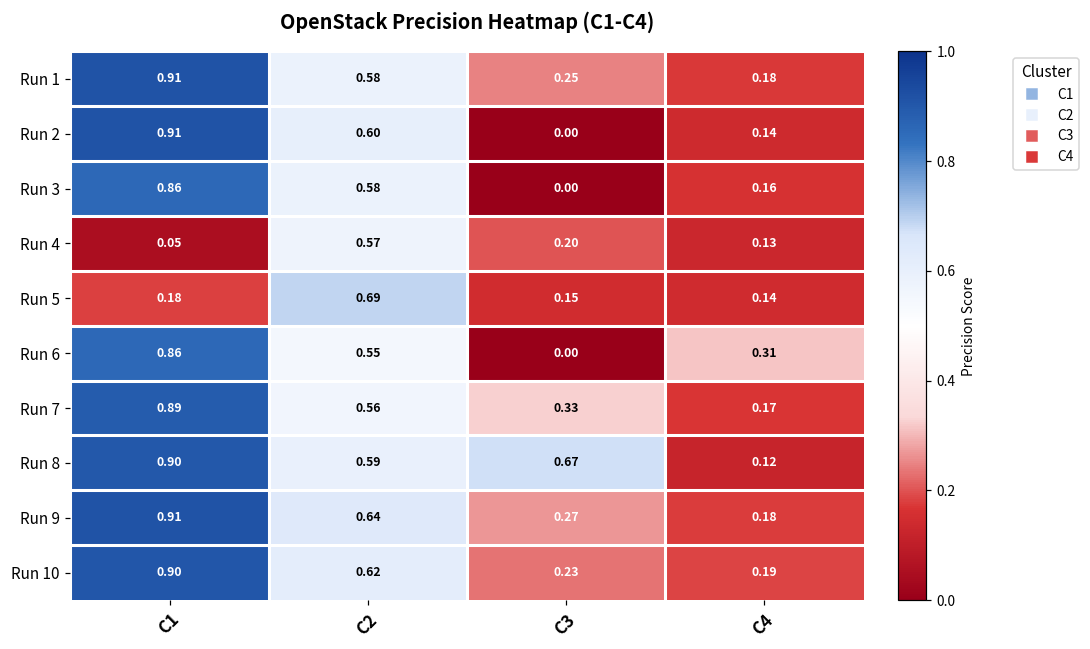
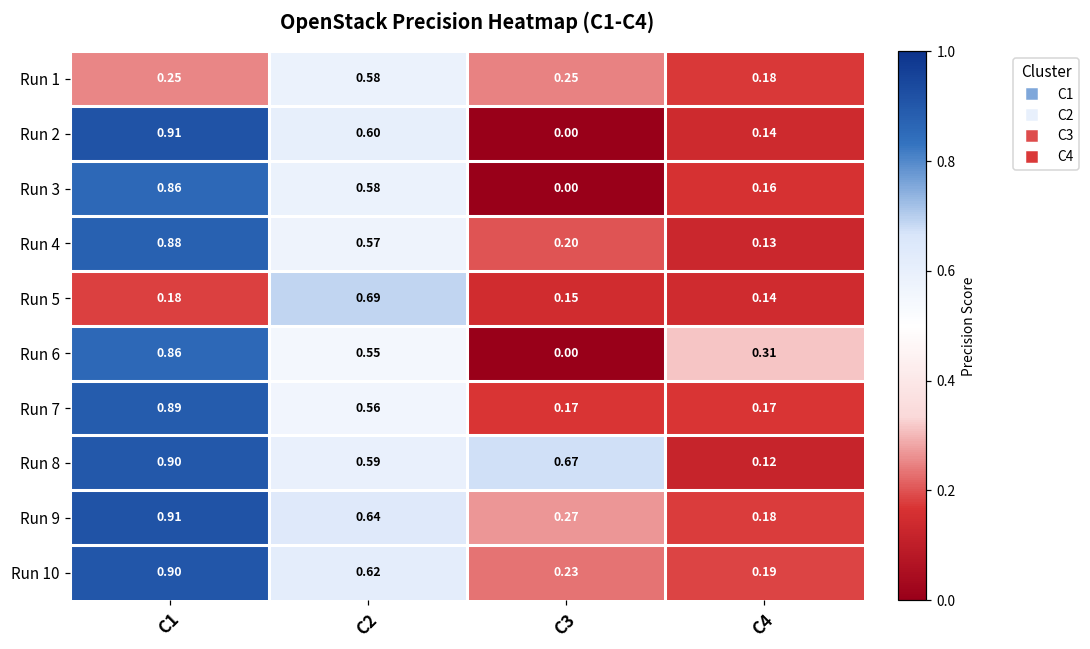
Run 1, C1: 0.91 -> 0.25
Run 4, C1: 0.05 -> 0.88
Run 7, C3: 0.33 -> 0.17
